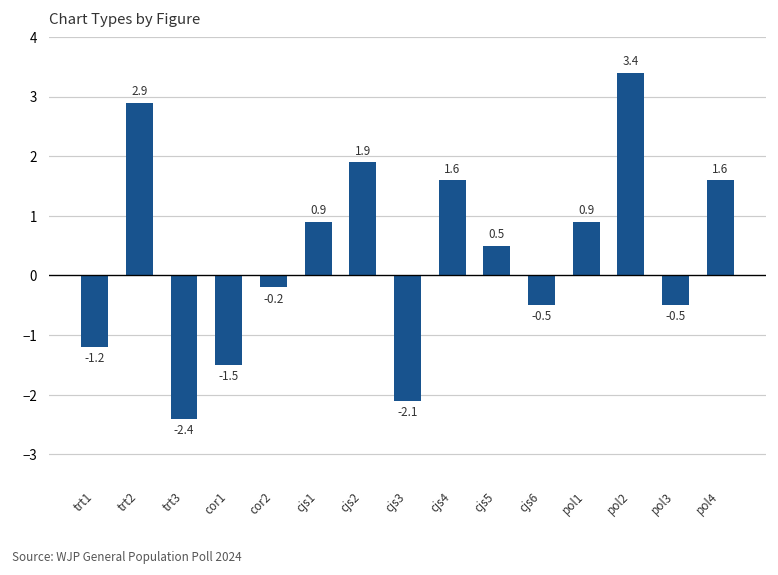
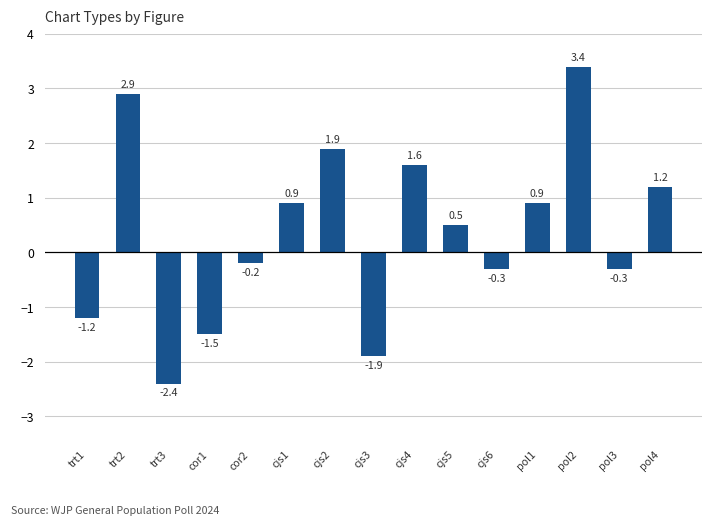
cjs3: -2.1 -> -1.9
cjs6: -0.5 -> -0.3
pol3: -0.5 -> -0.3
pol4: 1.6 -> 1.2
